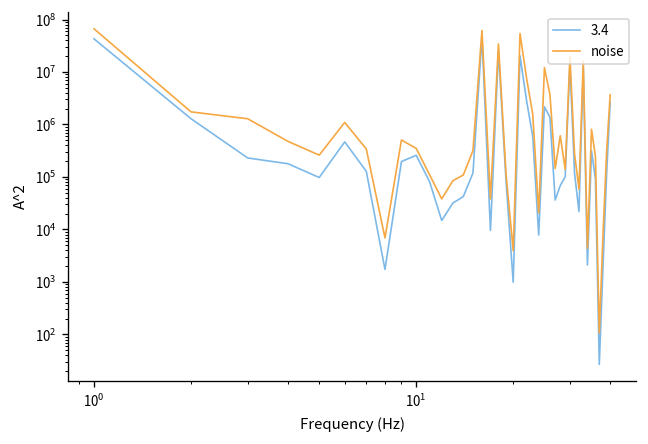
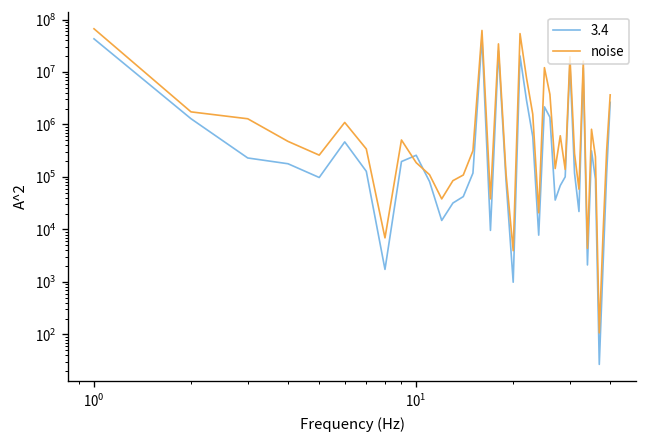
noise, 10^1: 300000 -> 190000
